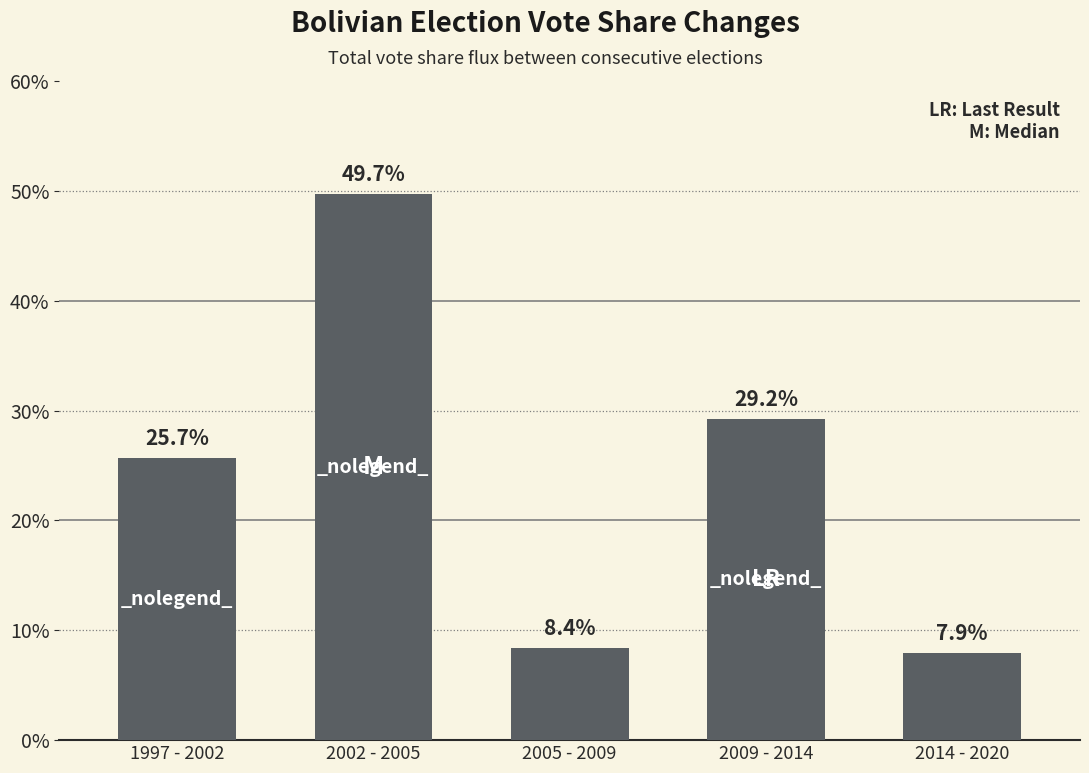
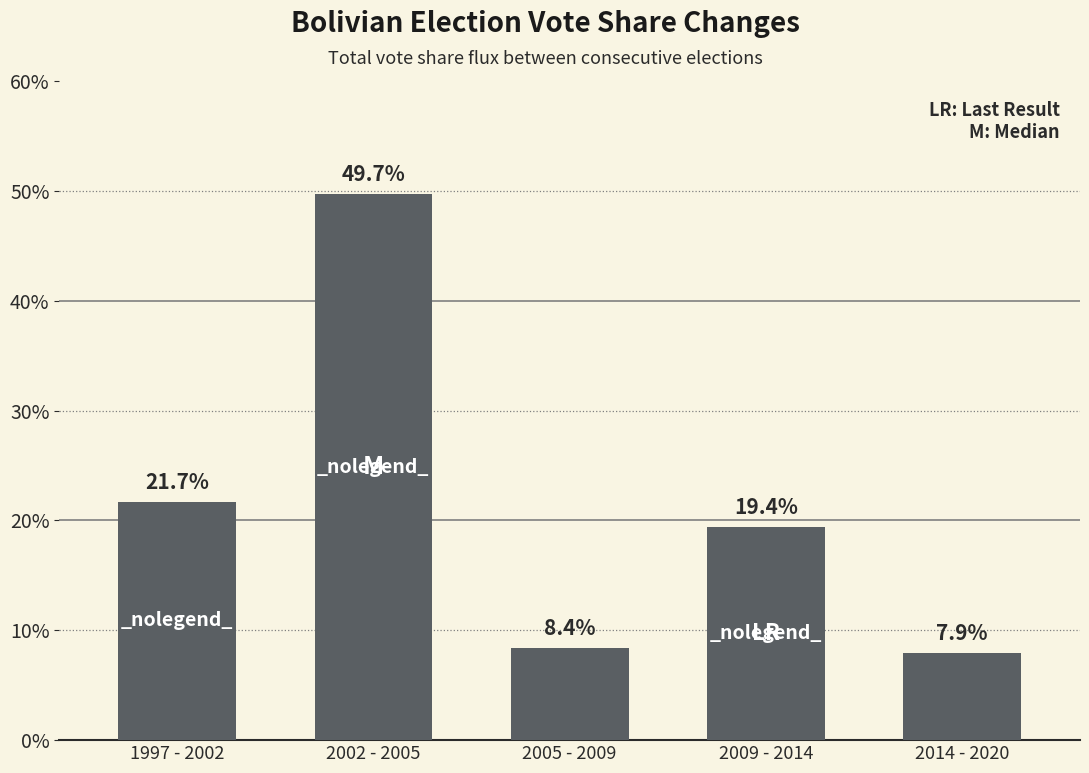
1997 - 2002: 25.7% -> 21.7%
2009 - 2014: 29.2% -> 19.4%
